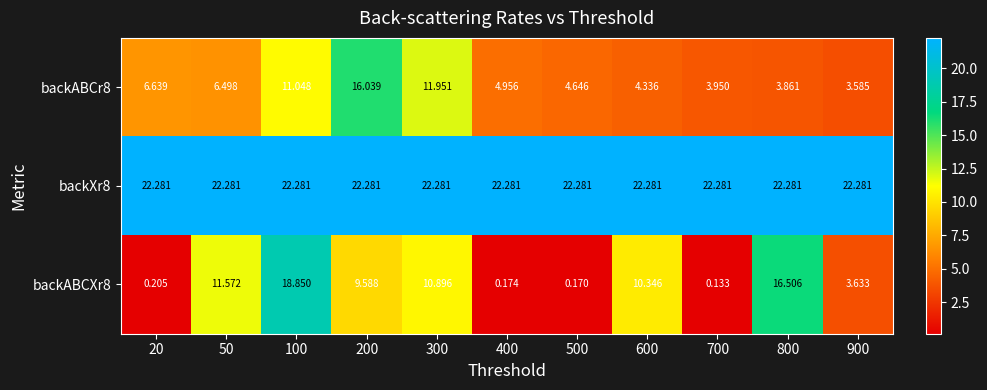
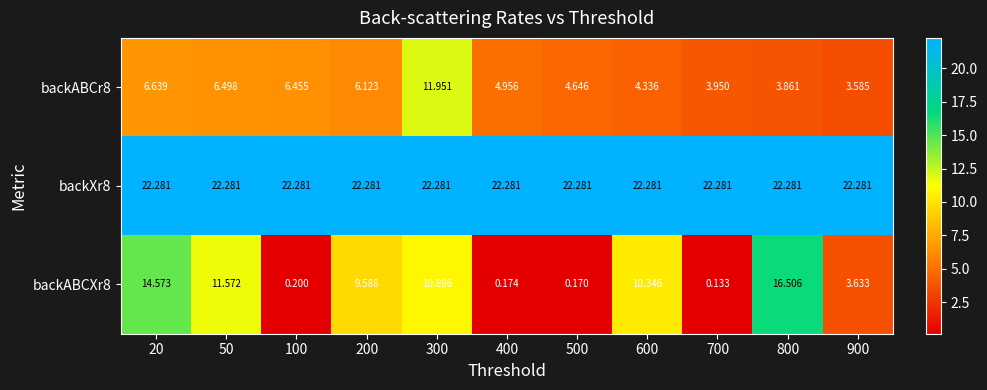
backABCr8, 100: 11.048 -> 6.455
backABCr8, 200: 16.039 -> 6.123
backABCXr8, 20: 0.205 -> 14.573
backABCXr8, 100: 18.850 -> 0.200
